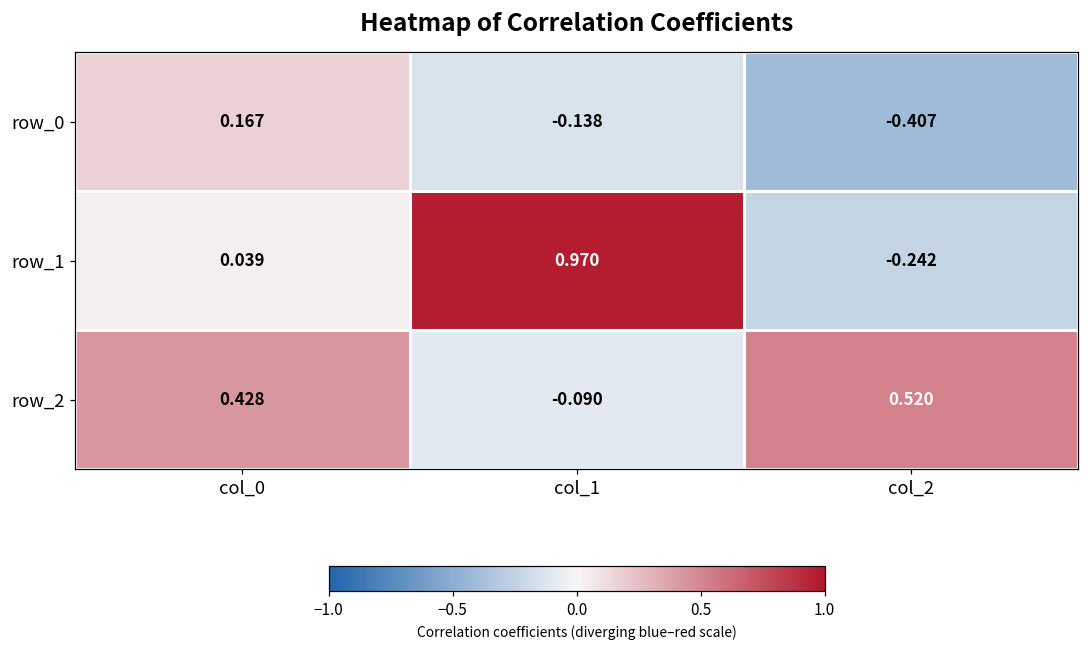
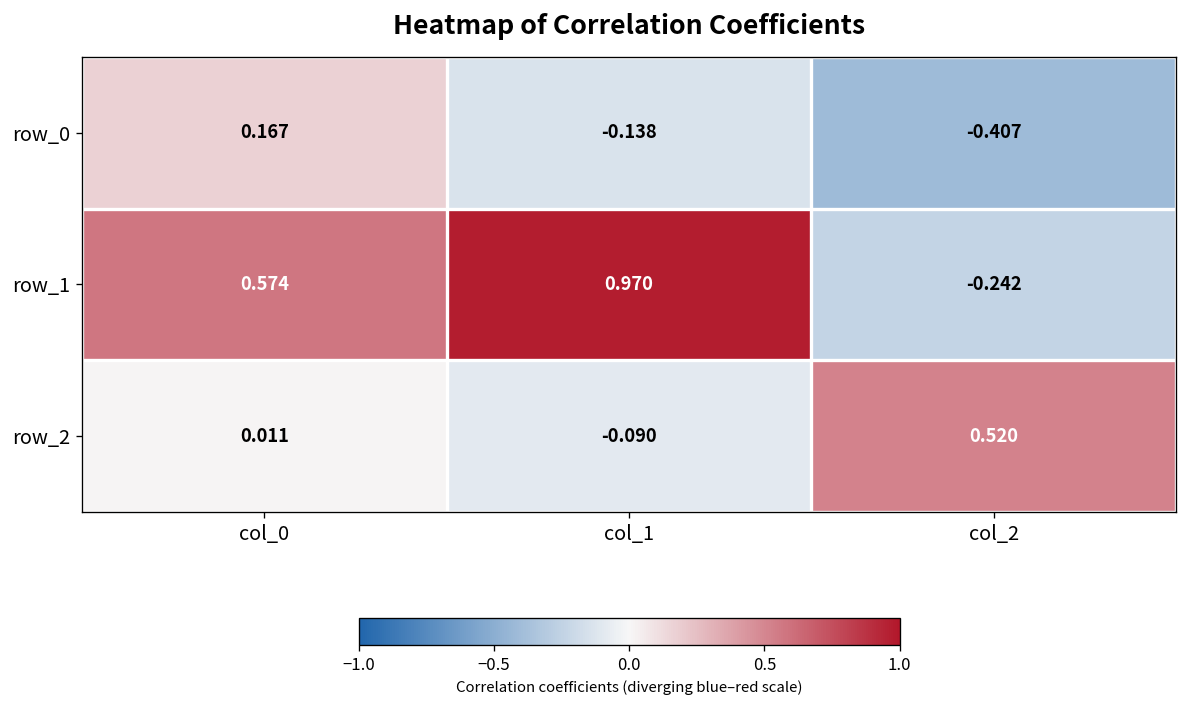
row_1, col_0: 0.039 -> 0.574
row_2, col_0: 0.428 -> 0.011
